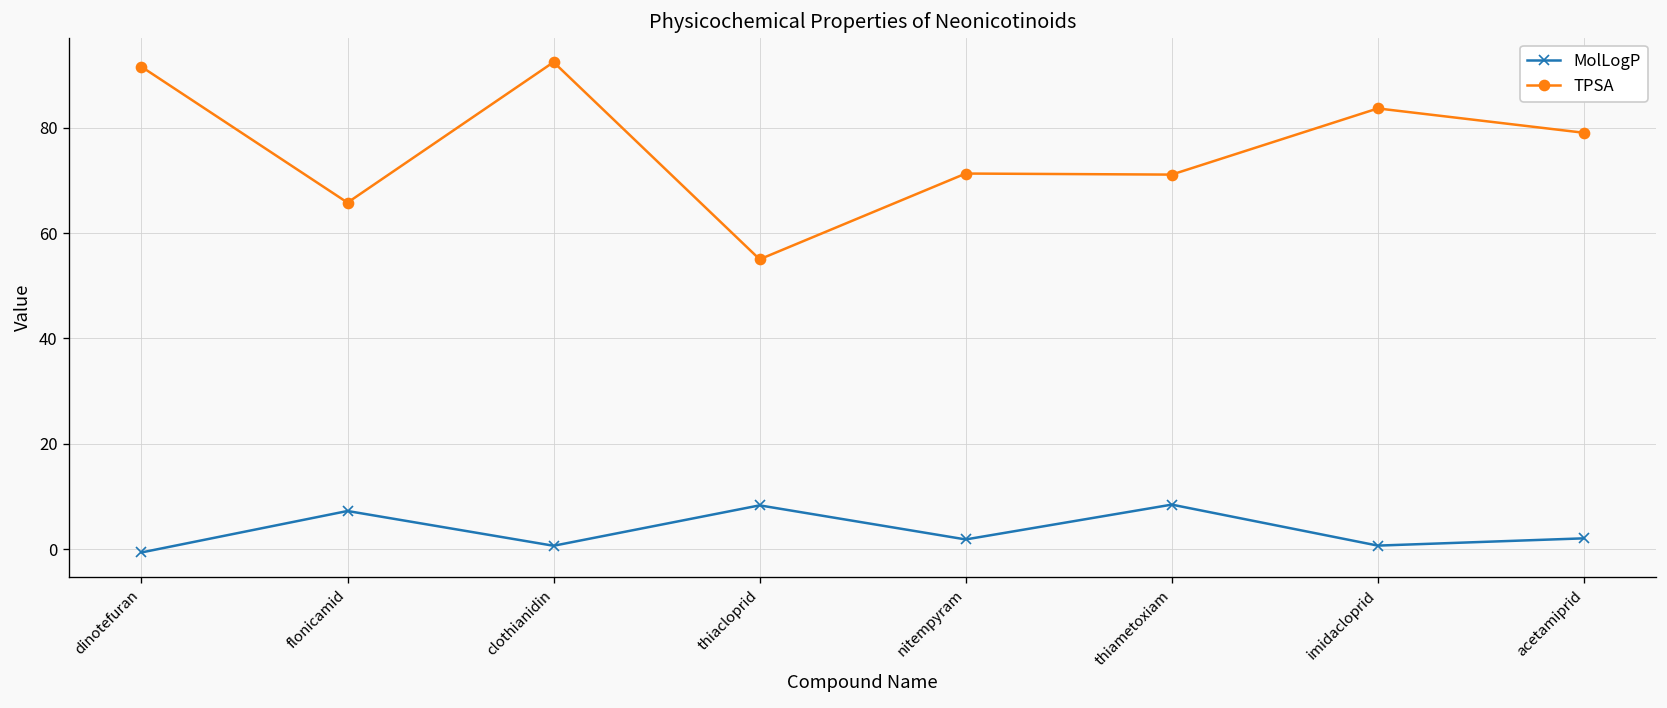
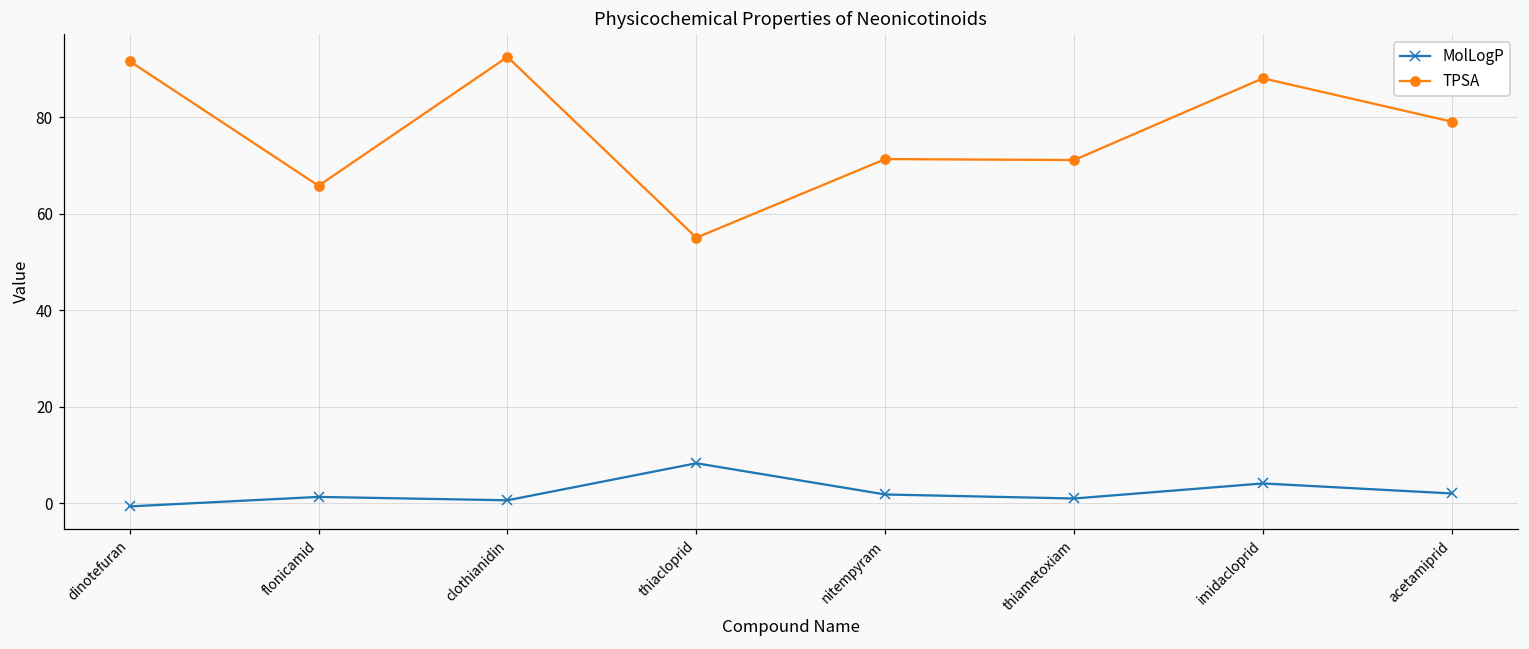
MolLogP, flonicamid: 7 -> 1
MolLogP, thiametoxiam: 8 -> 1
MolLogP, imidacloprid: 1 -> 4
TPSA, imidacloprid: 84 -> 88
